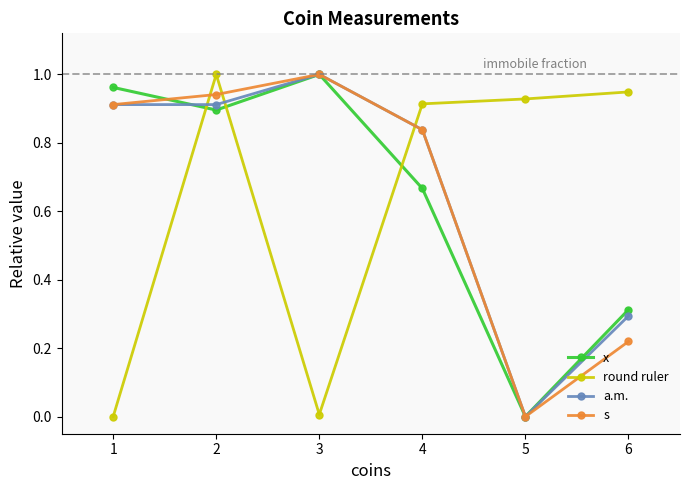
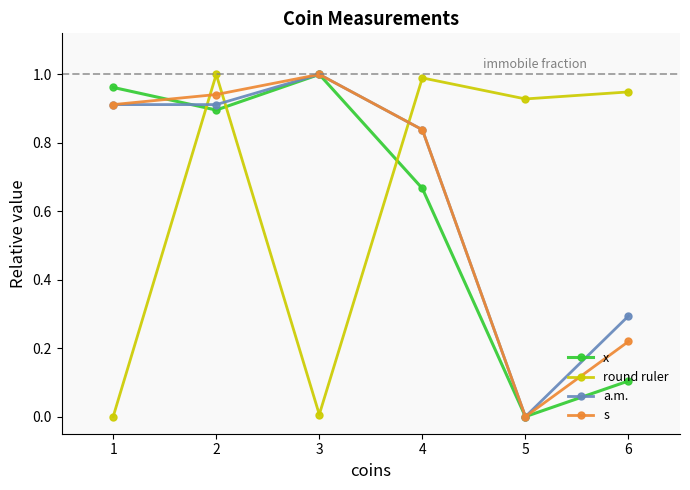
round ruler, 4: 0.91 -> 0.99
x, 6: 0.31 -> 0.10
